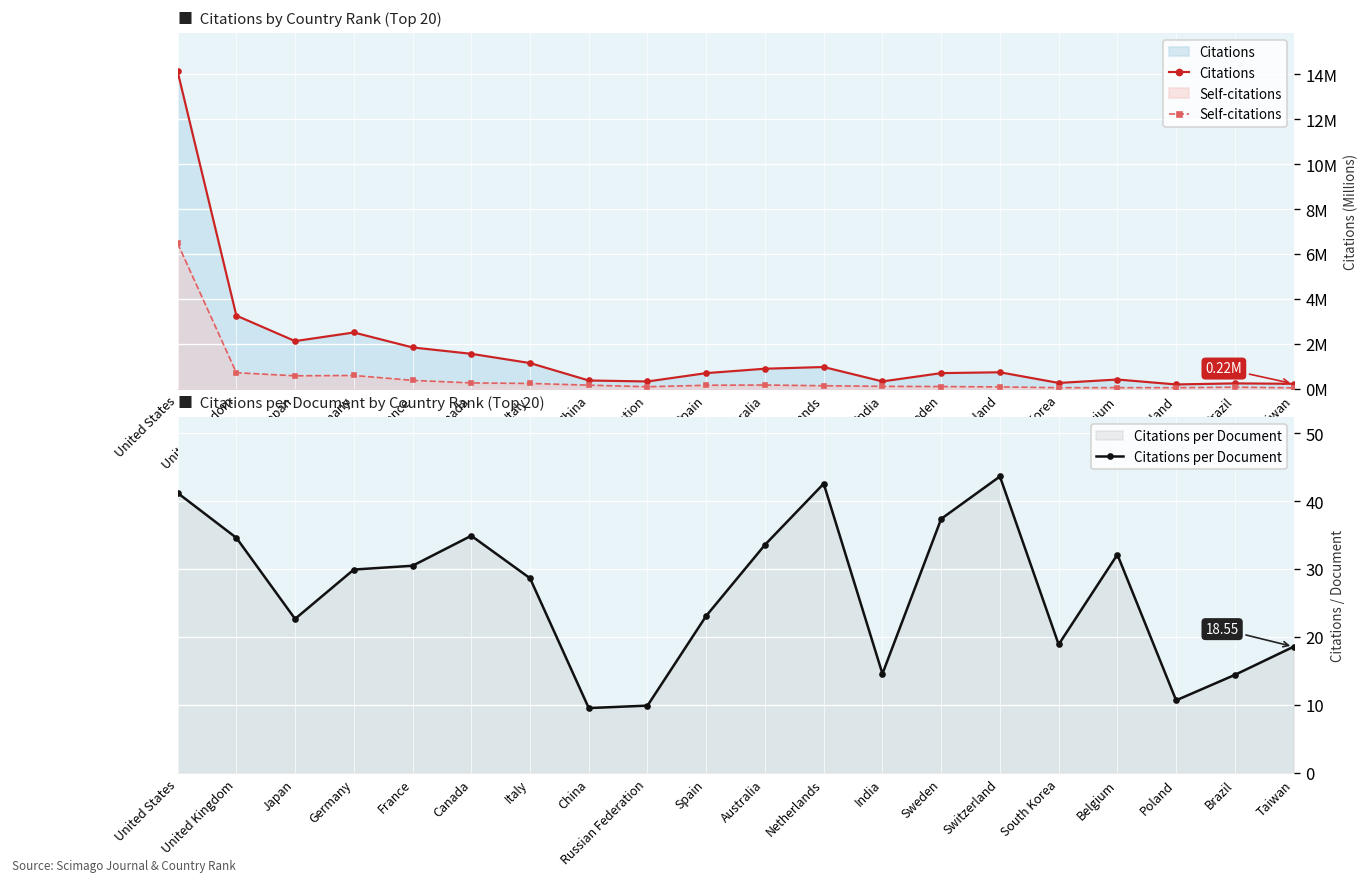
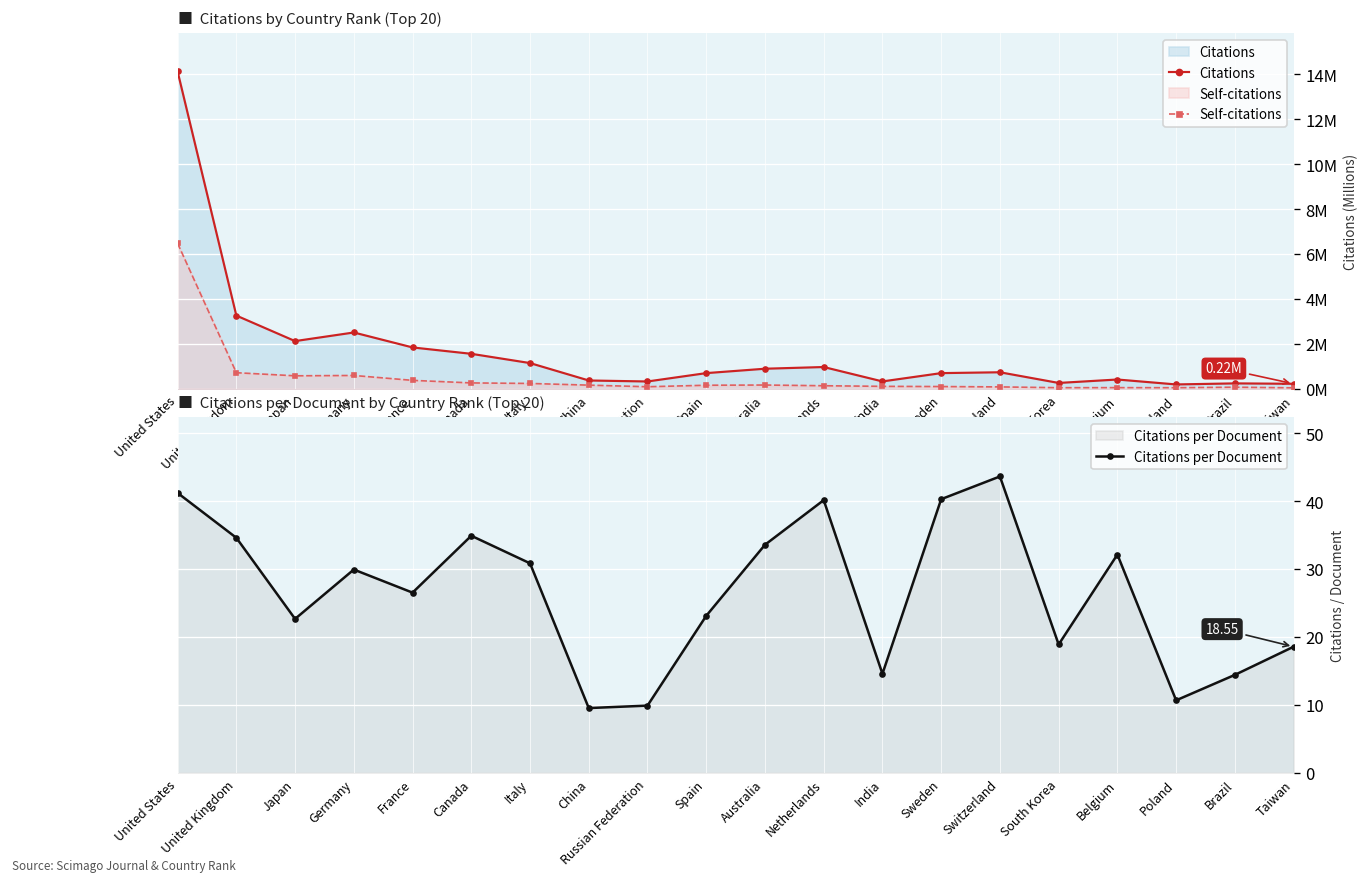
■ Citations per Document by Country Rank (Top 20), France: 30 -> 27
■ Citations per Document by Country Rank (Top 20), Italy: 29 -> 31
■ Citations per Document by Country Rank (Top 20), Netherlands: 43 -> 40
■ Citations per Document by Country Rank (Top 20), Sweden: 37 -> 40
